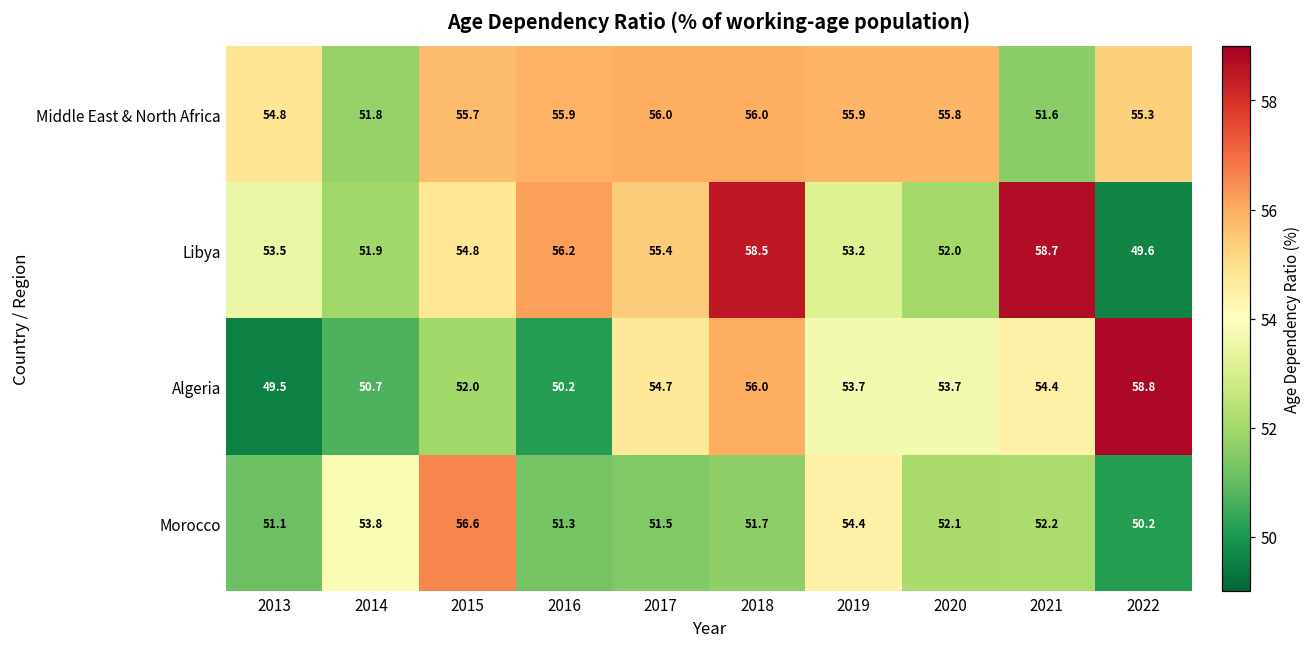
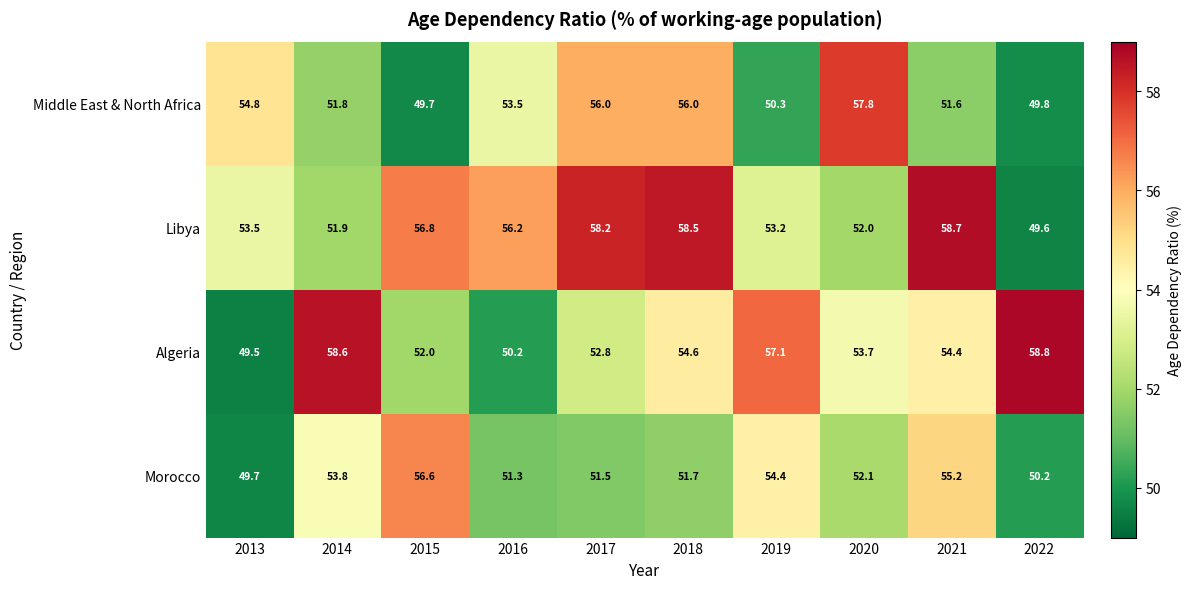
Middle East & North Africa, 2015: 55.7 -> 49.7
Middle East & North Africa, 2016: 55.9 -> 53.5
Middle East & North Africa, 2019: 55.9 -> 50.3
Middle East & North Africa, 2020: 55.8 -> 57.8
Middle East & North Africa, 2022: 55.3 -> 49.8
Libya, 2015: 54.8 -> 56.8
Libya, 2017: 55.4 -> 58.2
Algeria, 2014: 50.7 -> 58.6
Algeria, 2017: 54.7 -> 52.8
Algeria, 2018: 56.0 -> 54.6
Algeria, 2019: 53.7 -> 57.1
Morocco, 2013: 51.1 -> 49.7
Morocco, 2021: 52.2 -> 55.2
